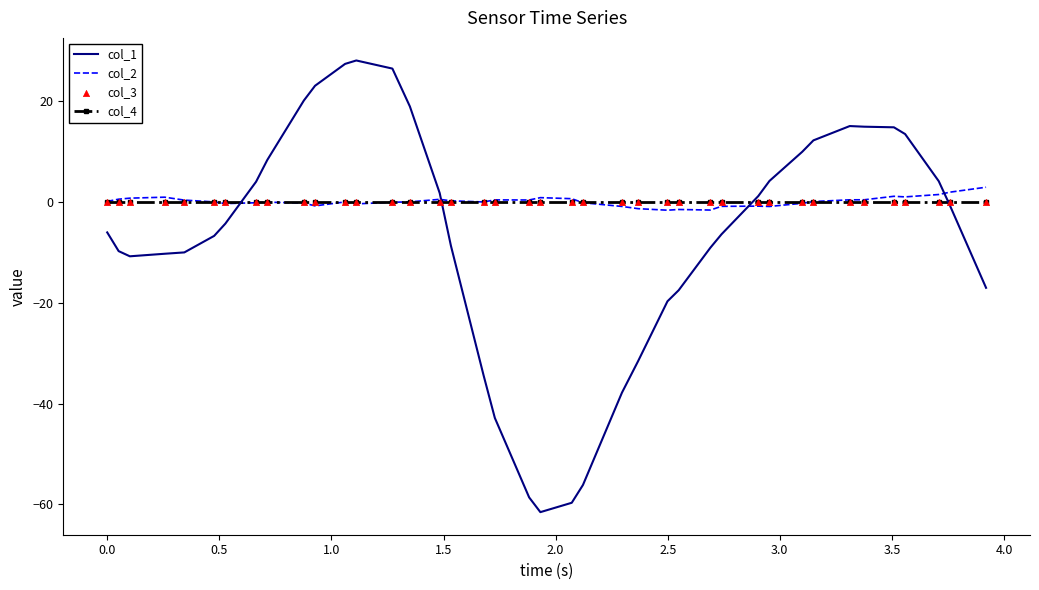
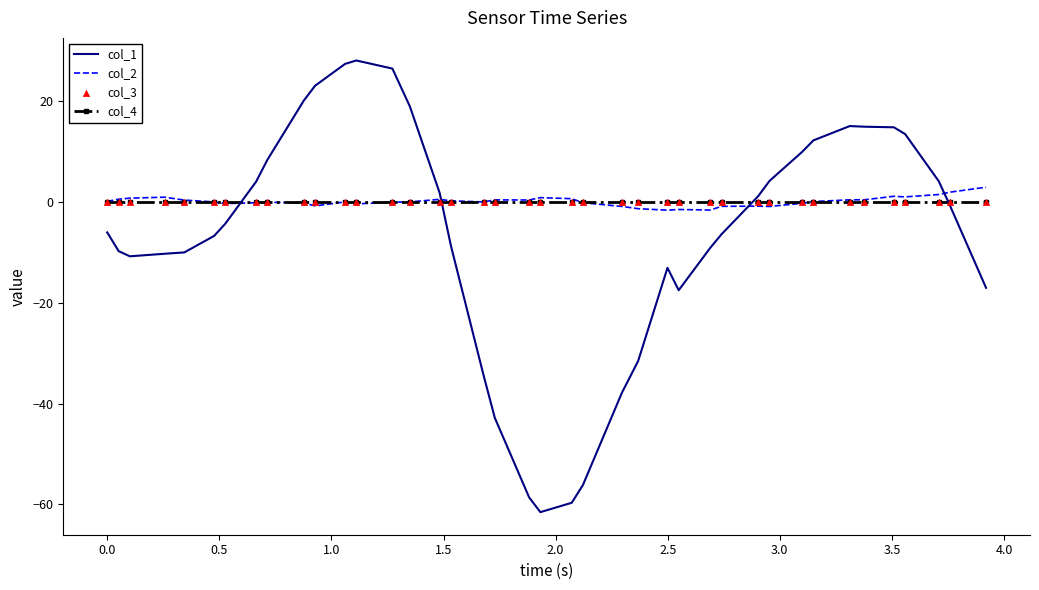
col_1, 2.5: -20 -> -13
